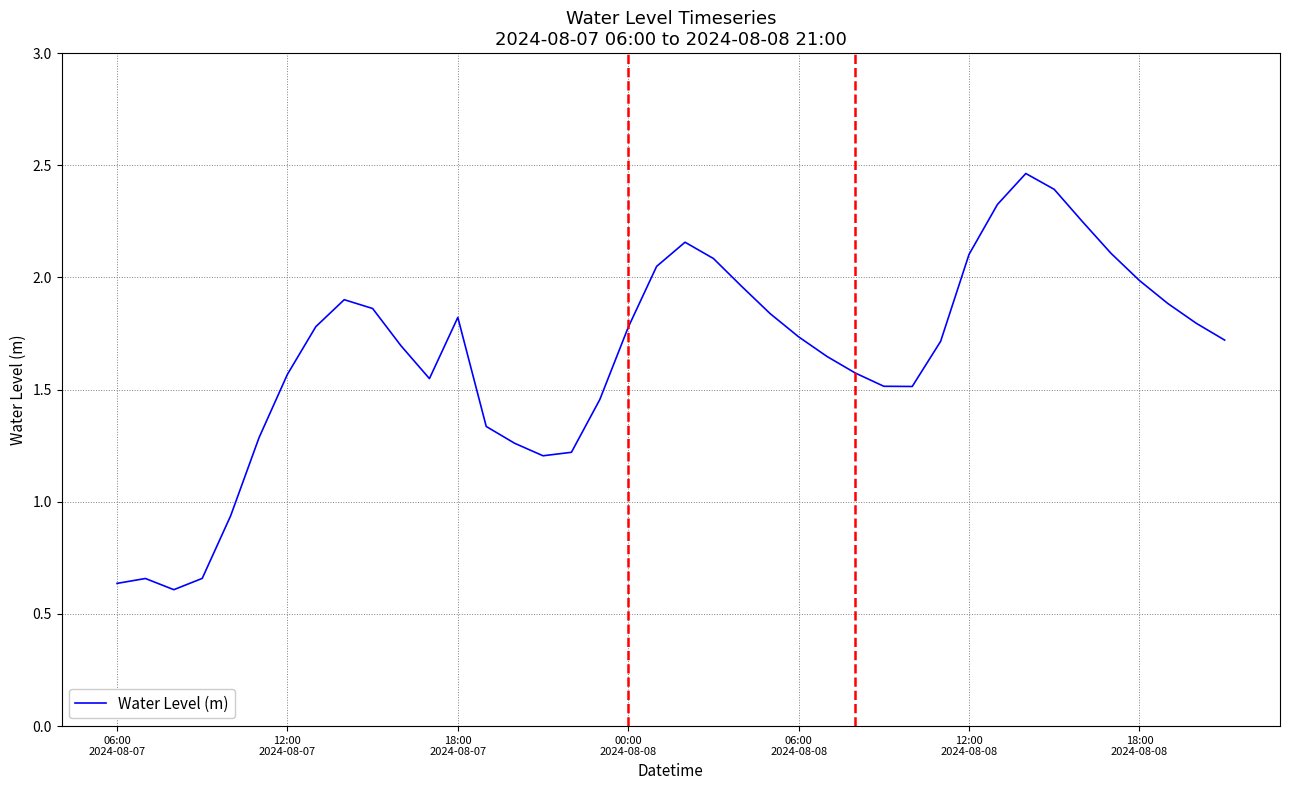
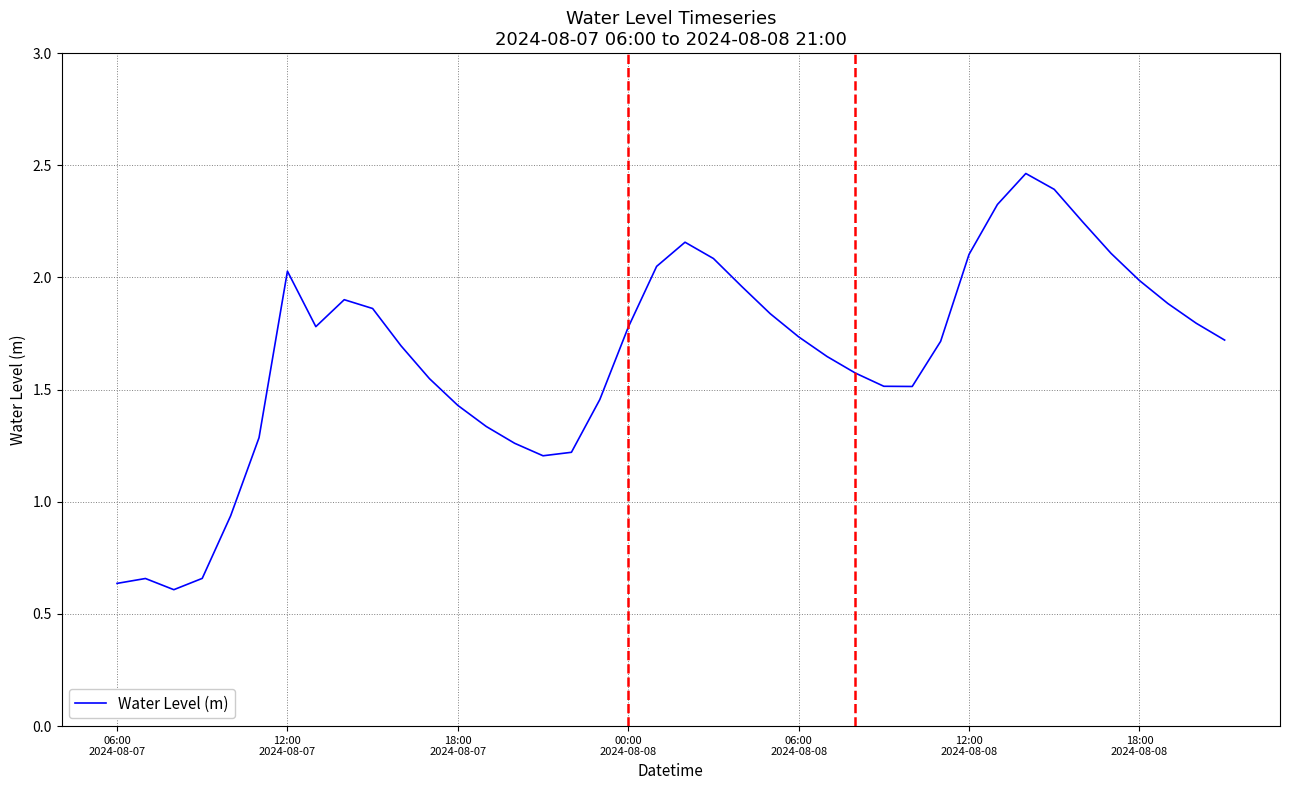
12:00 2024-08-07: 1.57 -> 2.03
18:00 2024-08-07: 1.82 -> 1.43
